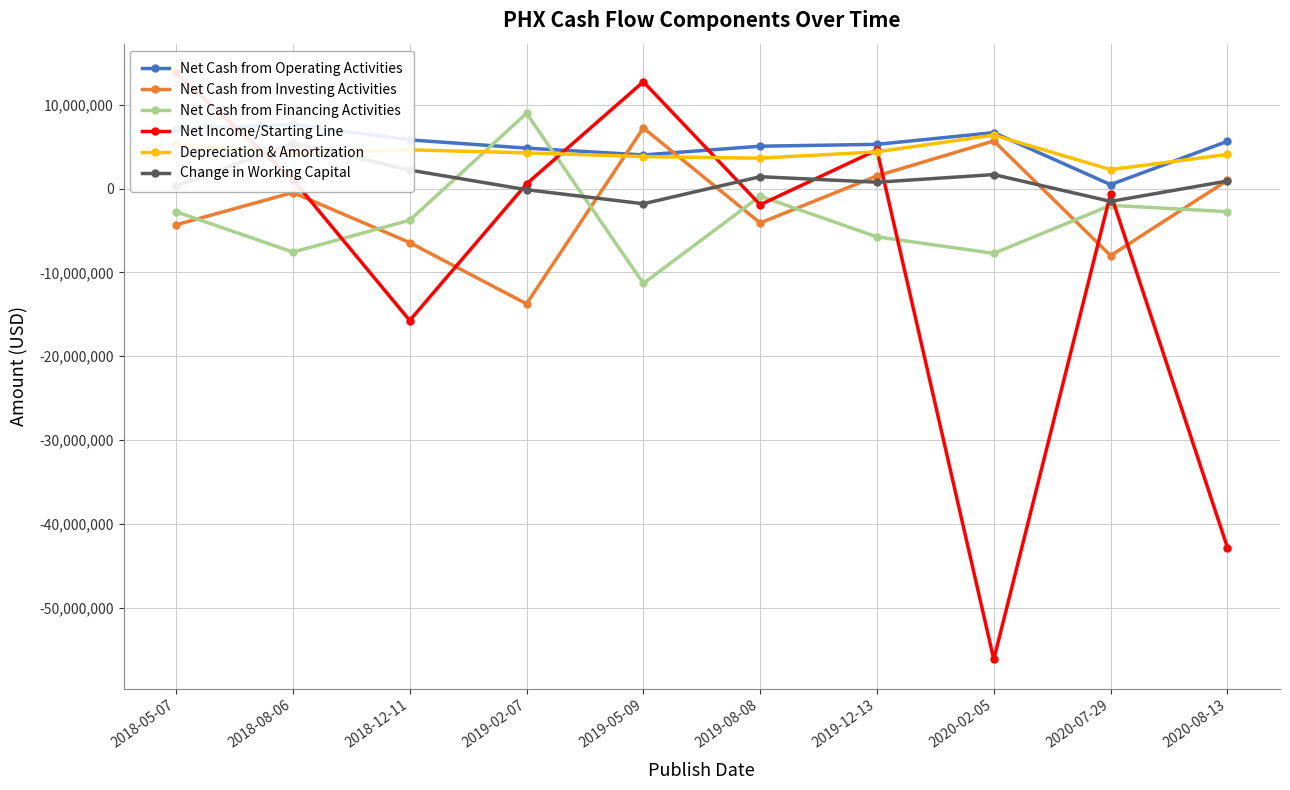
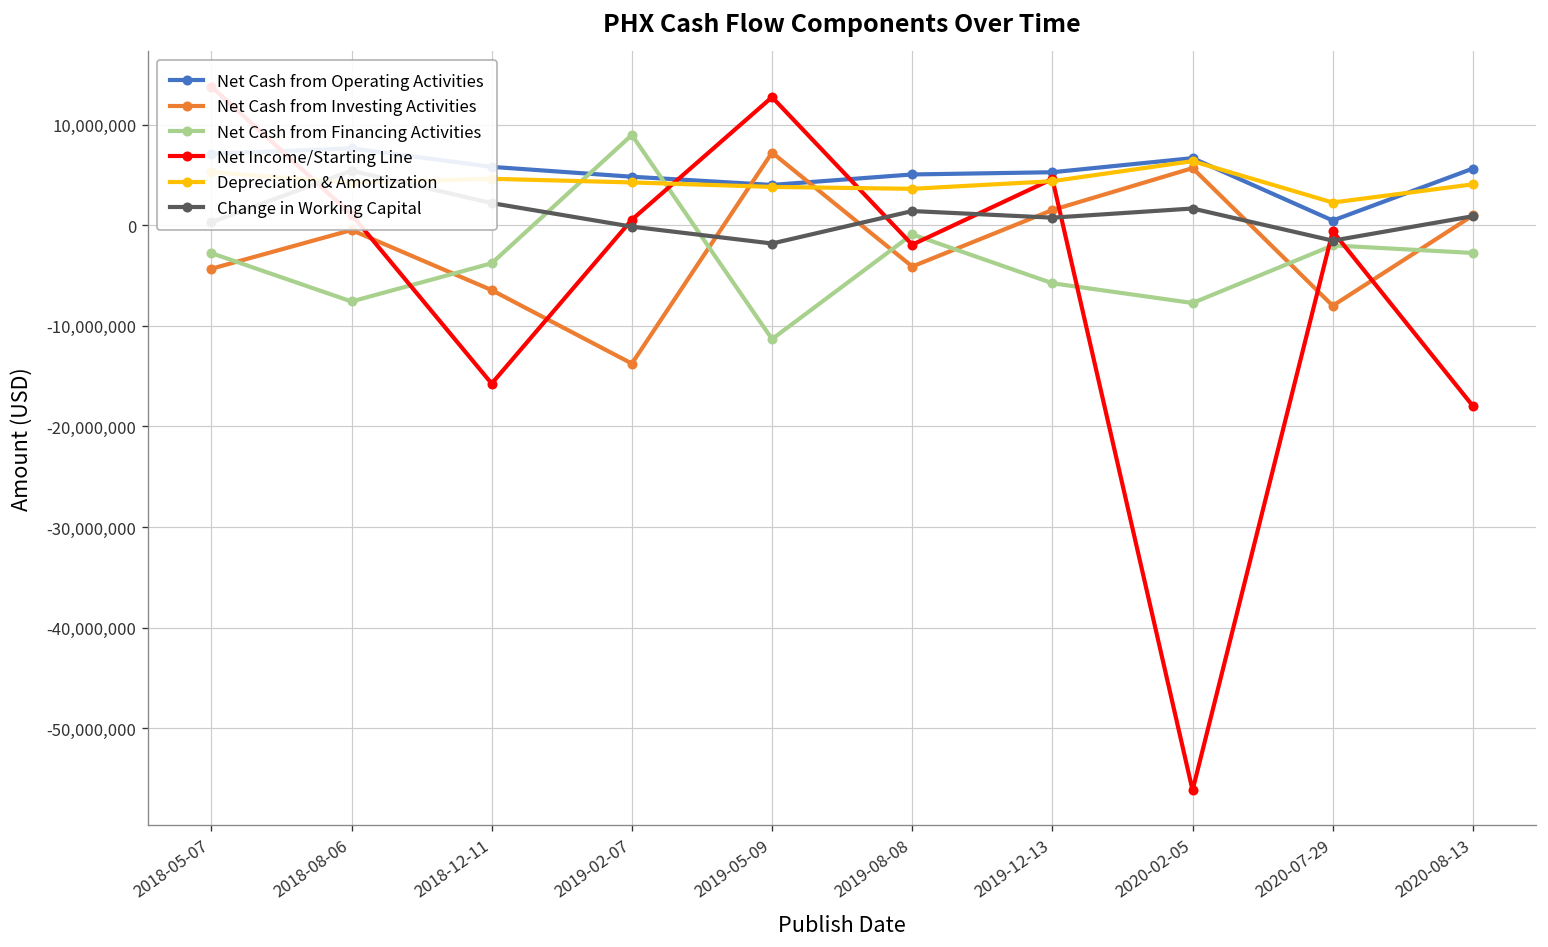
Net Income/Starting Line, 2020-08-13: -43,000,000 -> -18,000,000
